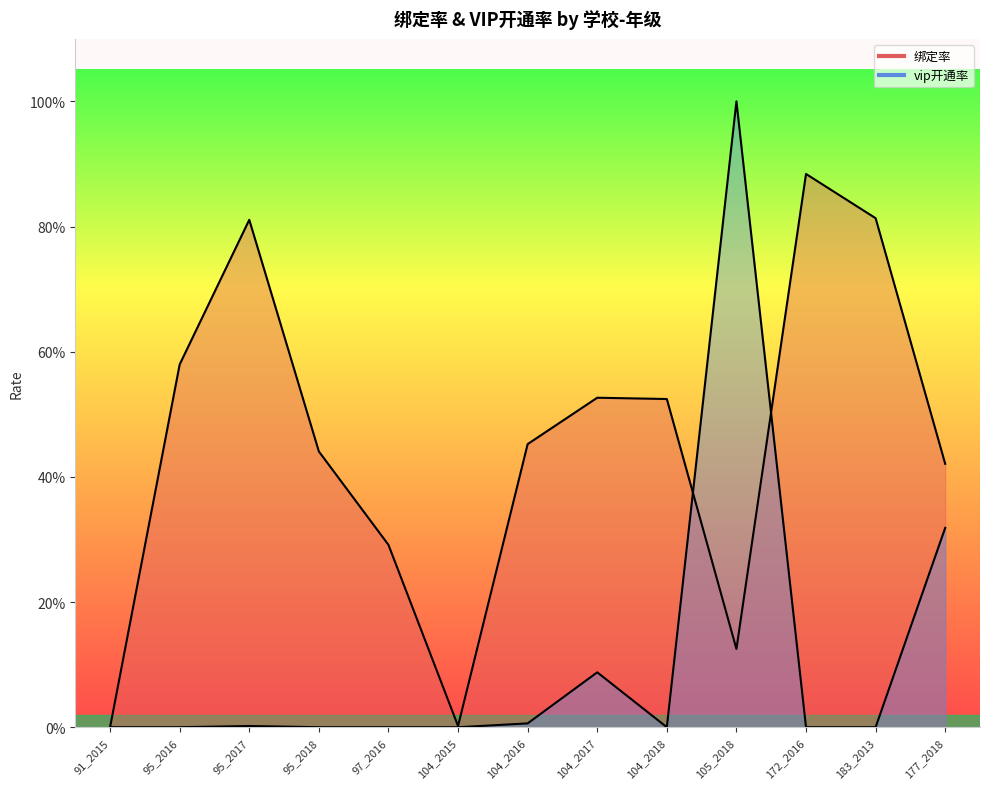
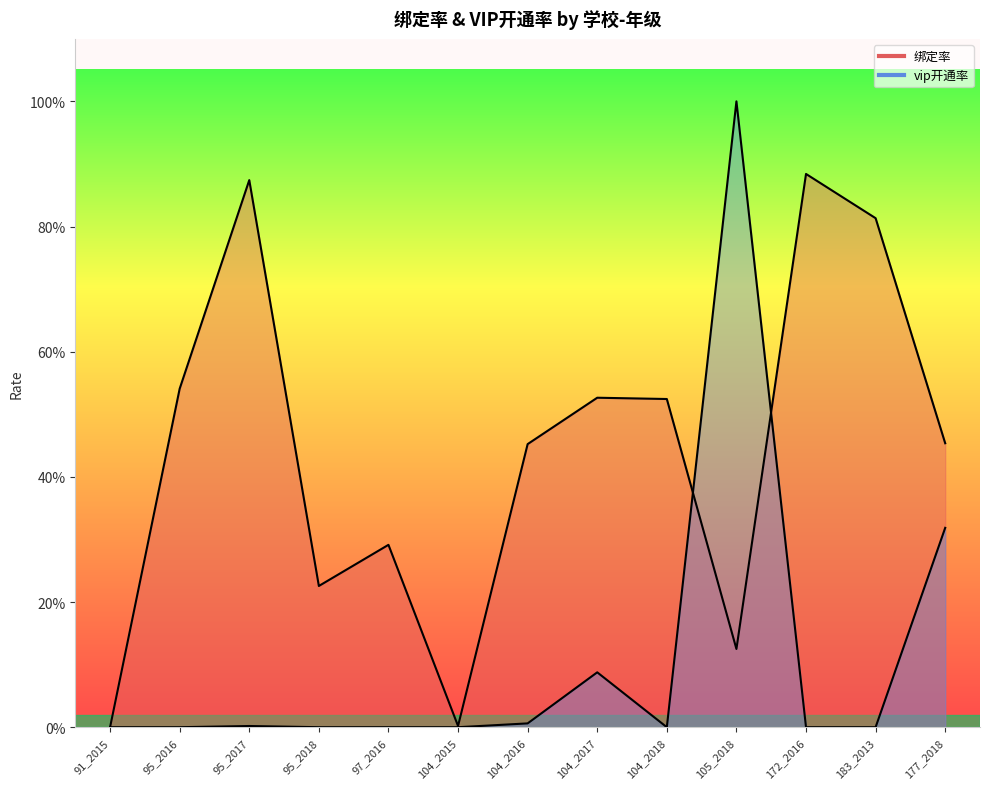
绑定率, 95_2016: 58% -> 54%
绑定率, 95_2017: 81% -> 87%
绑定率, 95_2018: 44% -> 23%
绑定率, 177_2018: 42% -> 45%
